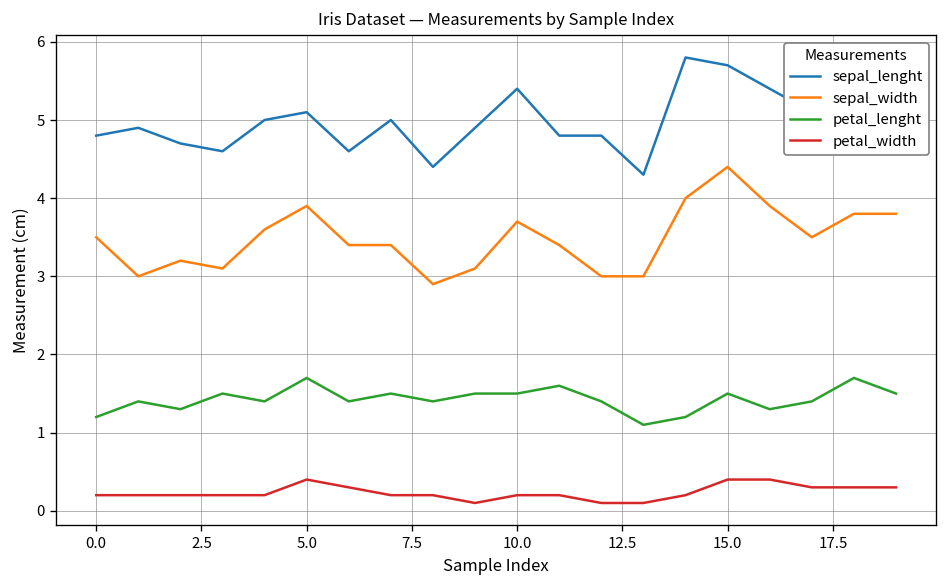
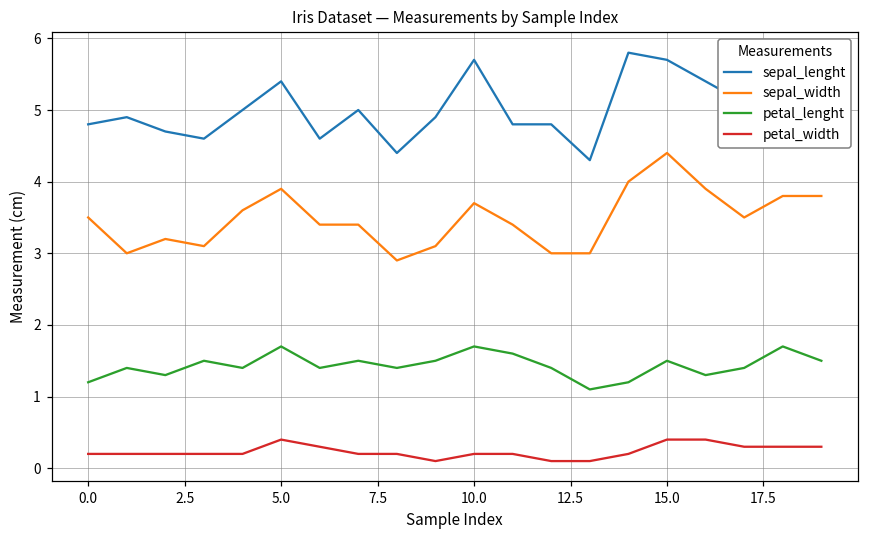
sepal_lenght, 5.0: 5.1 -> 5.4
sepal_lenght, 10.0: 5.4 -> 5.7
petal_lenght, 10.0: 1.5 -> 1.7
